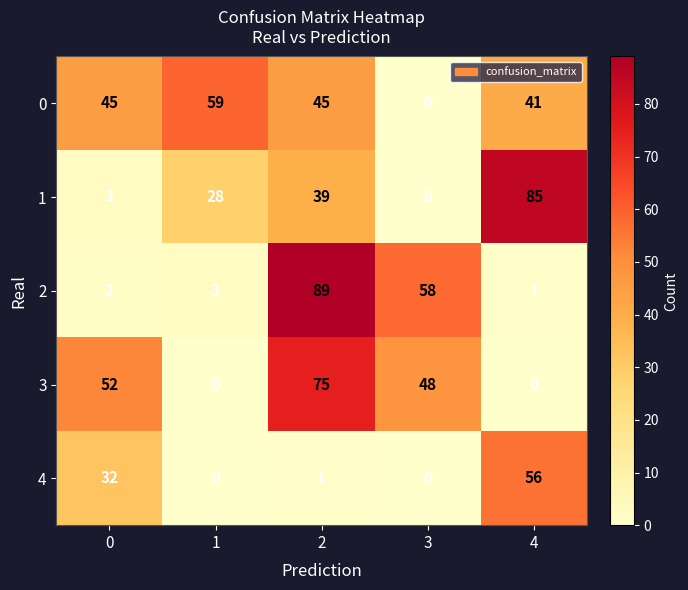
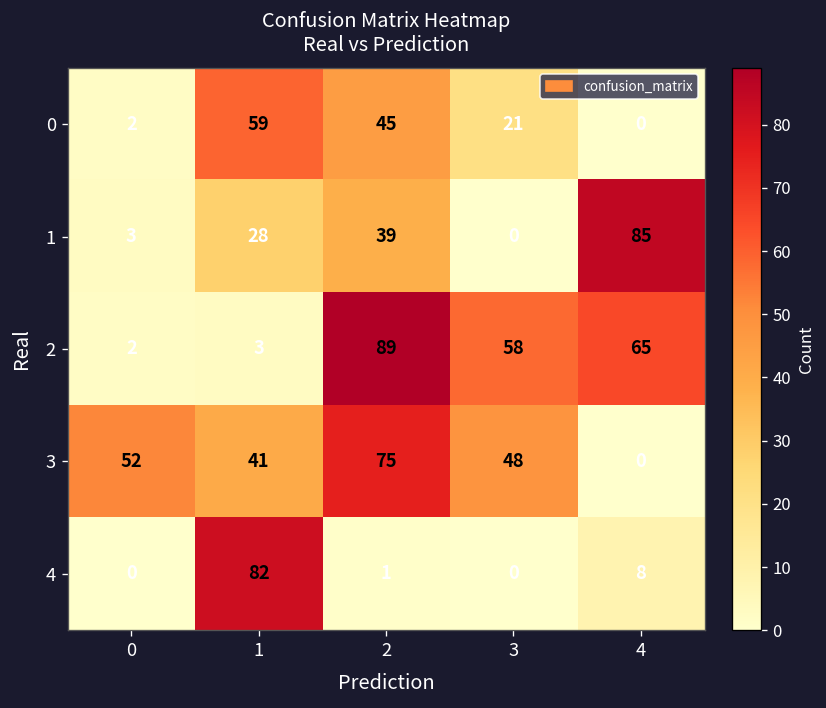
0, 0: 45 -> 2
0, 3: 0 -> 21
0, 4: 41 -> 0
2, 4: 1 -> 65
3, 1: 0 -> 41
4, 0: 32 -> 0
4, 1: 0 -> 82
4, 4: 56 -> 8
